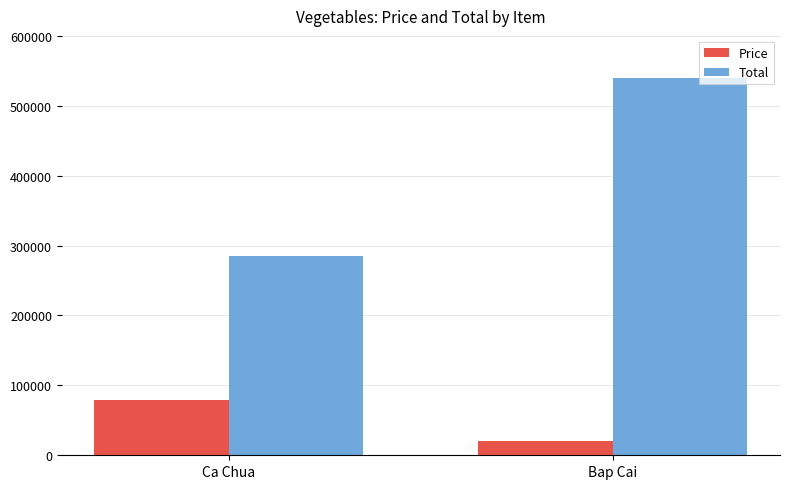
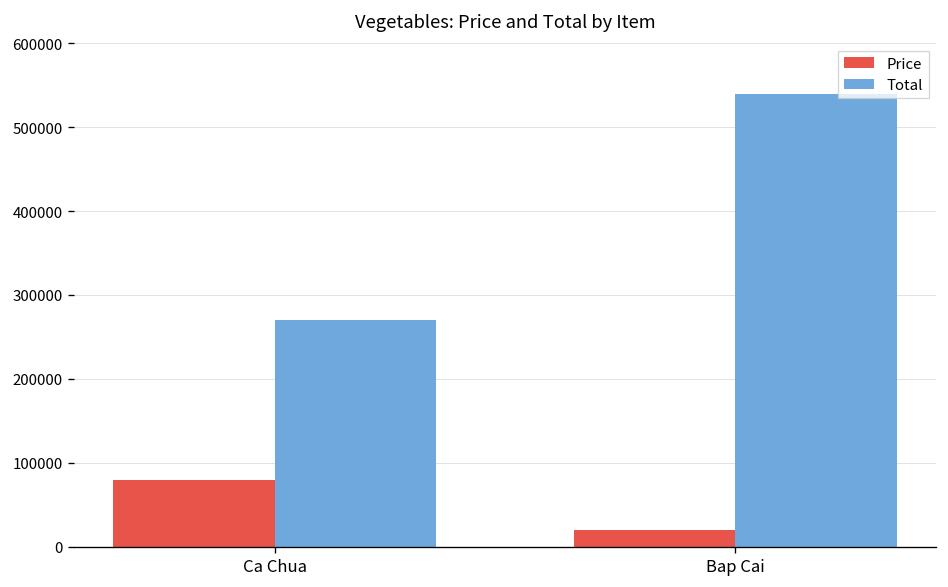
Total, Ca Chua: 280000 -> 270000
